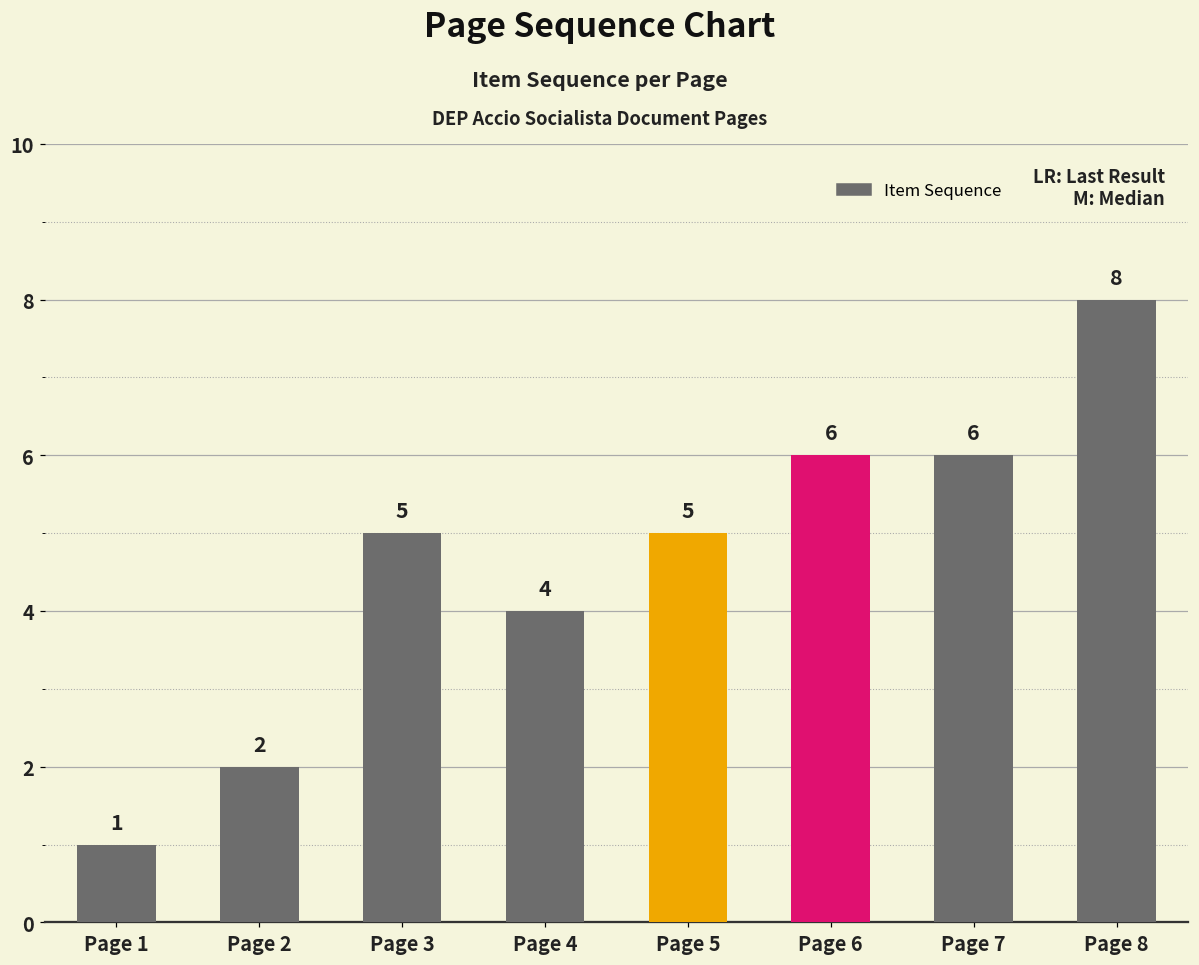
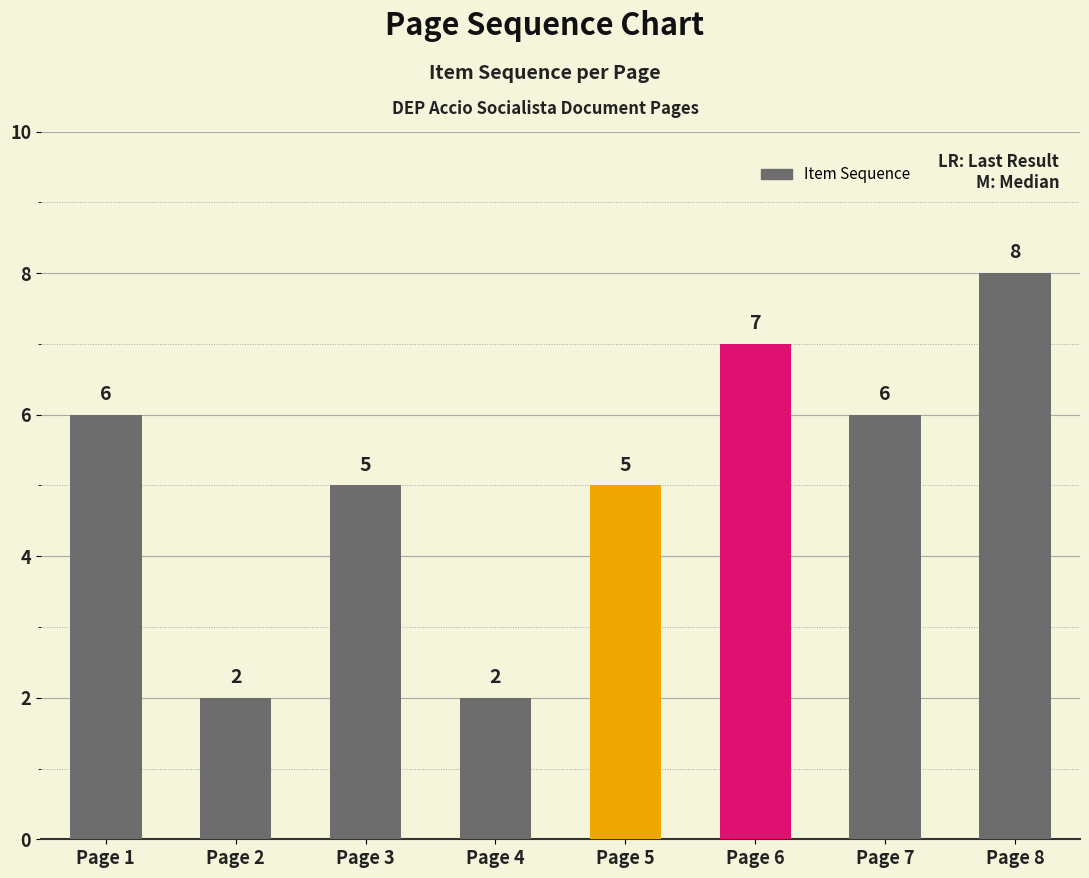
Page 1: 1 -> 6
Page 4: 4 -> 2
Page 6: 6 -> 7
